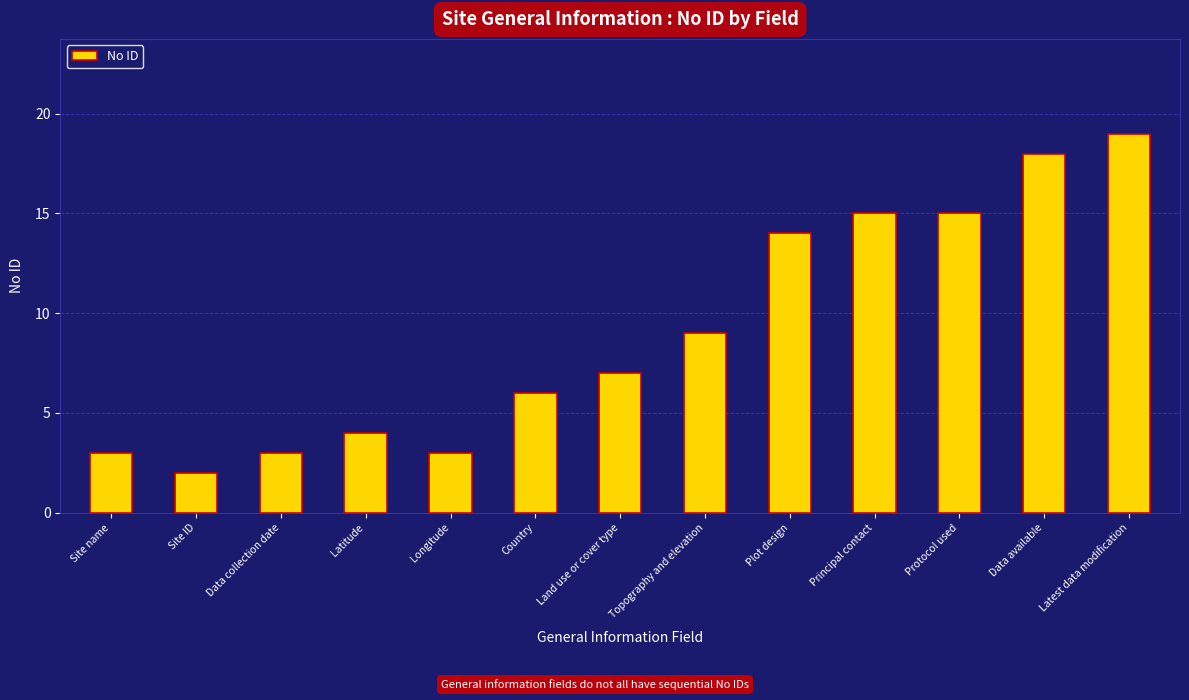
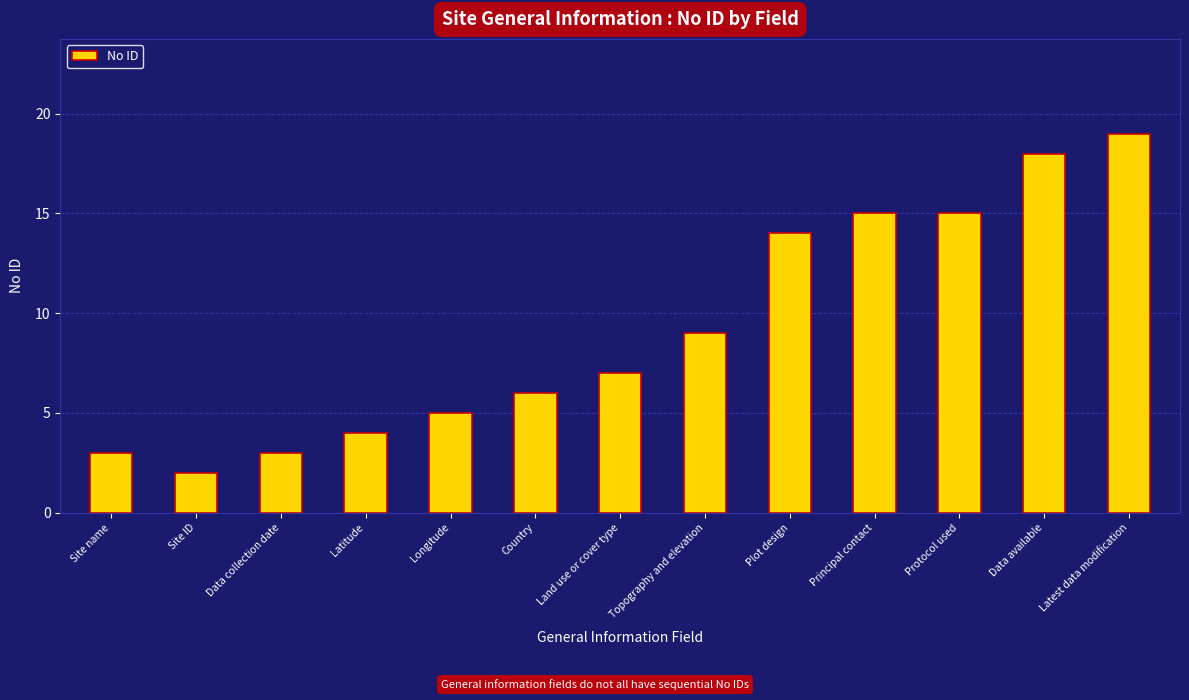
Longitude: 3 -> 5
